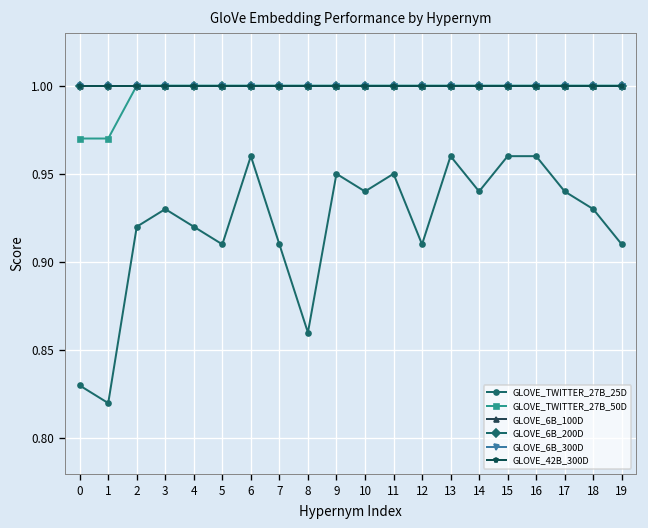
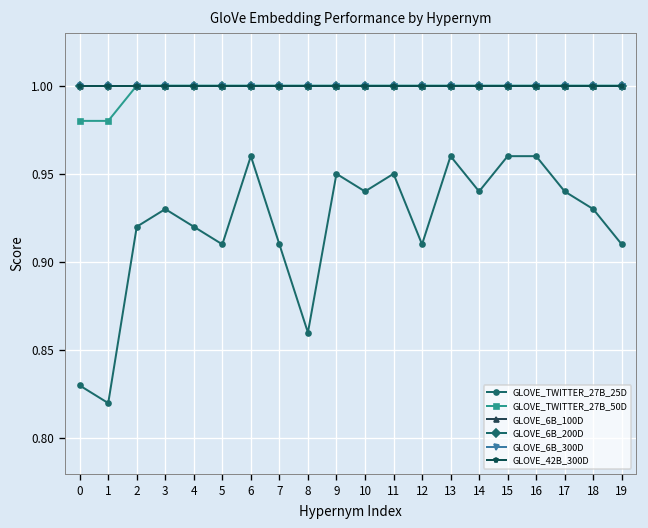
GLOVE_TWITTER_27B_50D, 0: 0.97 -> 0.98
GLOVE_TWITTER_27B_50D, 1: 0.97 -> 0.98
